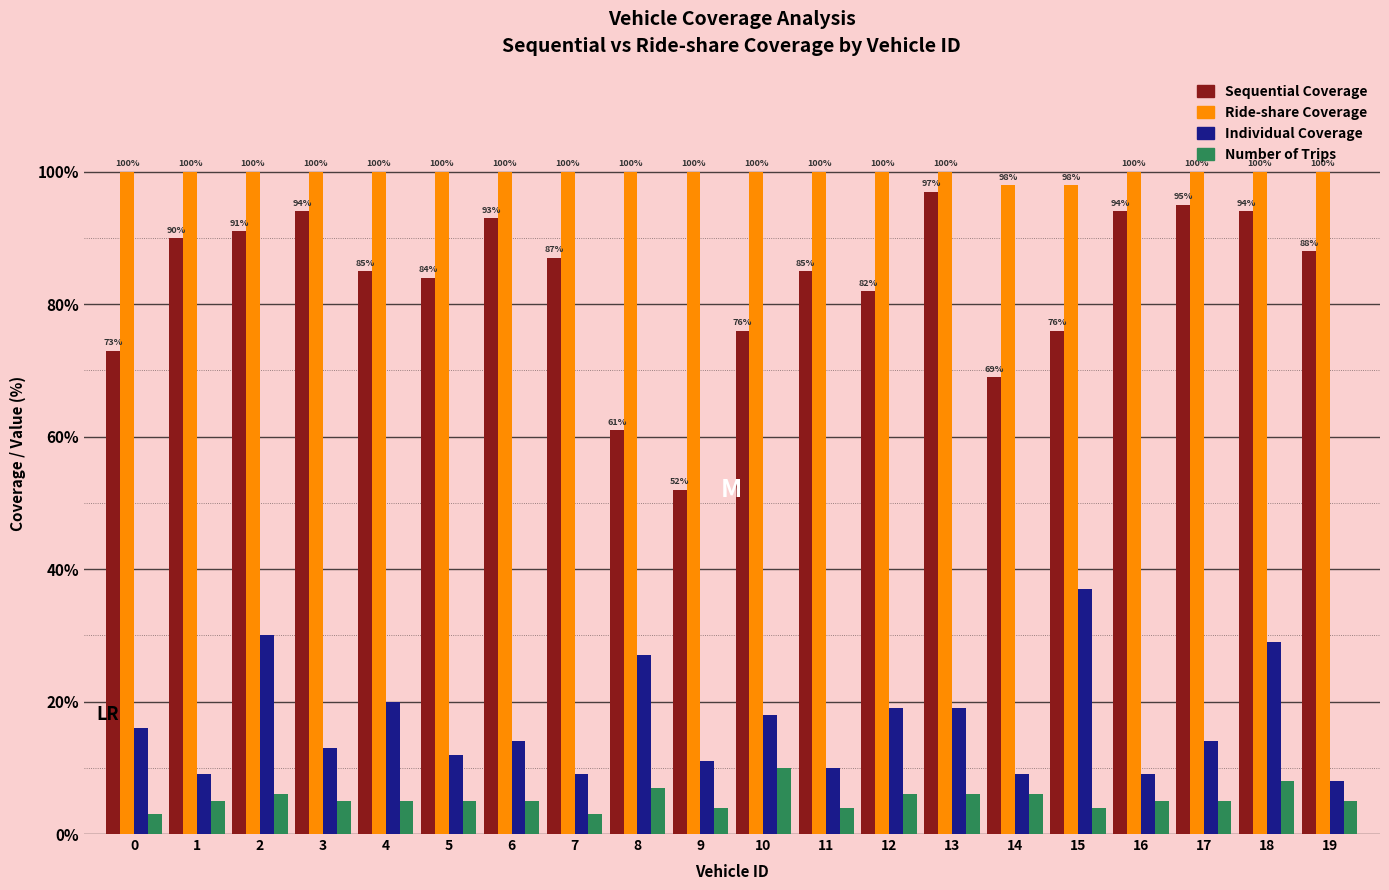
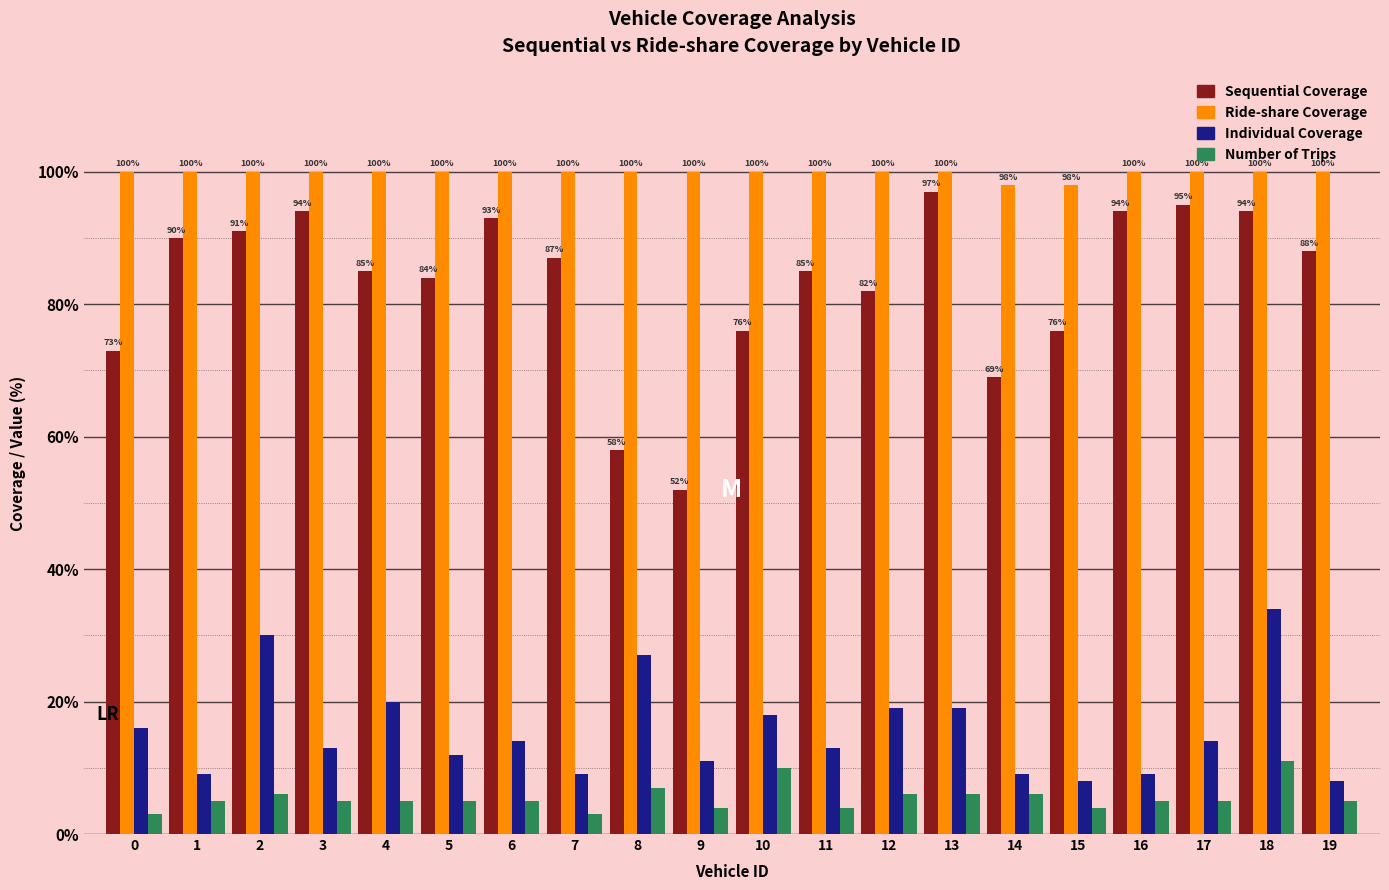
Sequential Coverage, 8: 61% -> 58%
Individual Coverage, 11: 10% -> 13%
Individual Coverage, 15: 37% -> 8%
Individual Coverage, 18: 29% -> 34%
Number of Trips, 18: 8% -> 11%
